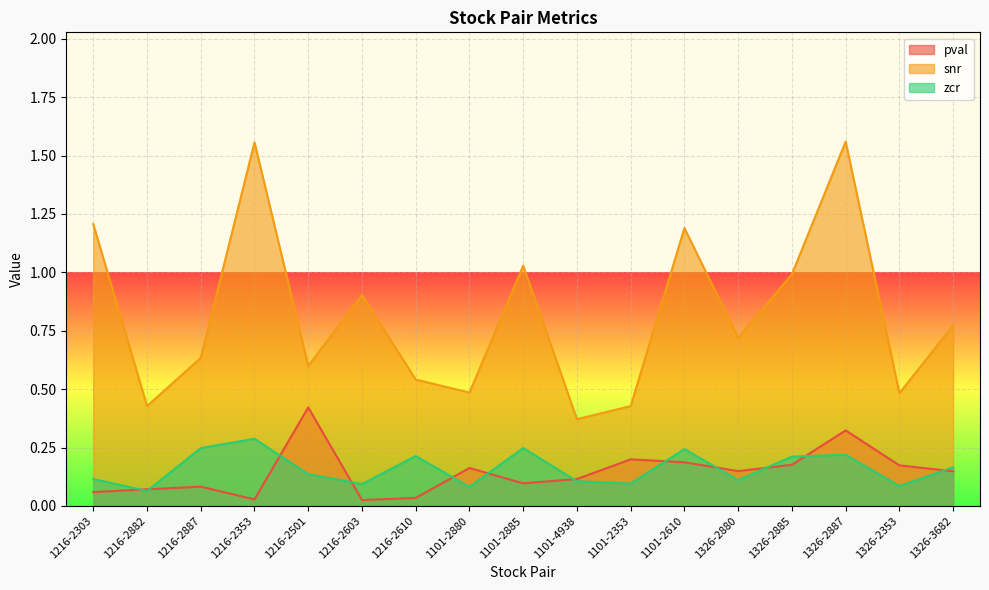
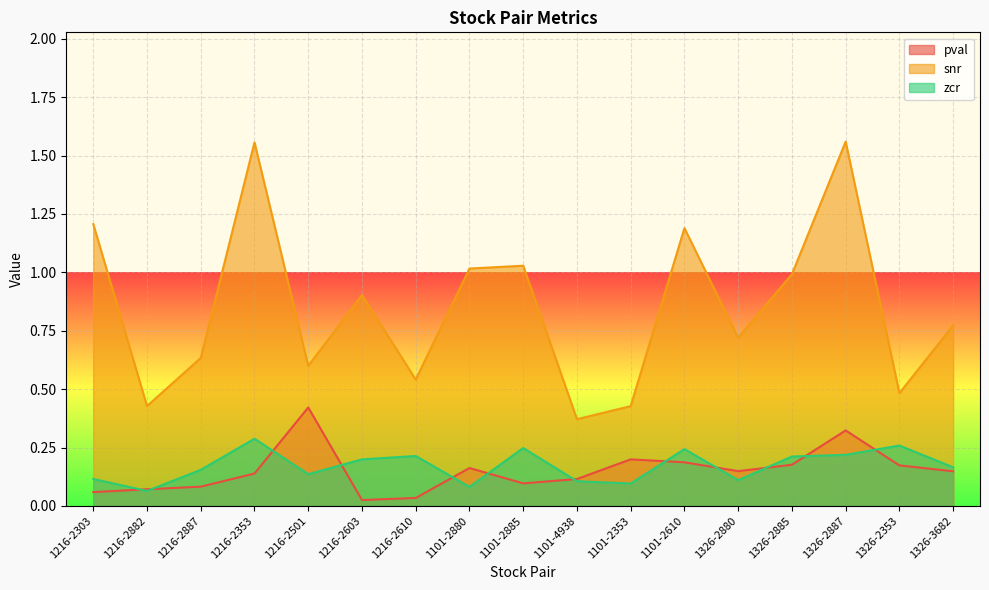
zcr, 1216-2887: 0.25 -> 0.15
pval, 1216-2353: 0.03 -> 0.14
zcr, 1216-2603: 0.09 -> 0.20
snr, 1101-2880: 0.49 -> 1.02
zcr, 1326-2353: 0.09 -> 0.26
